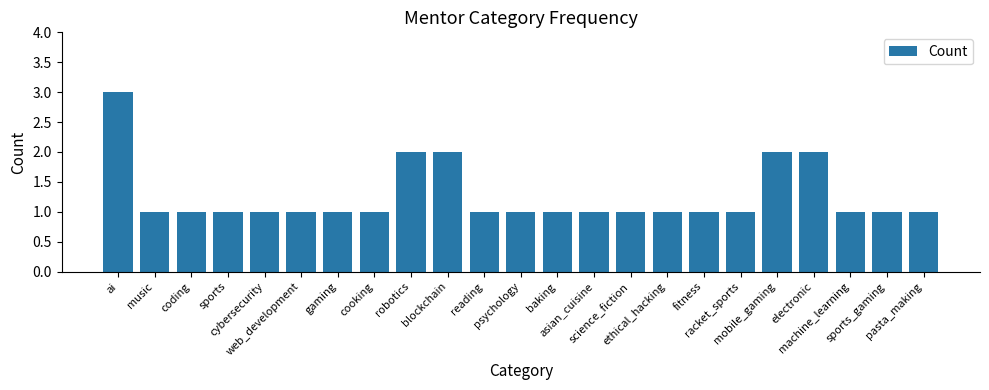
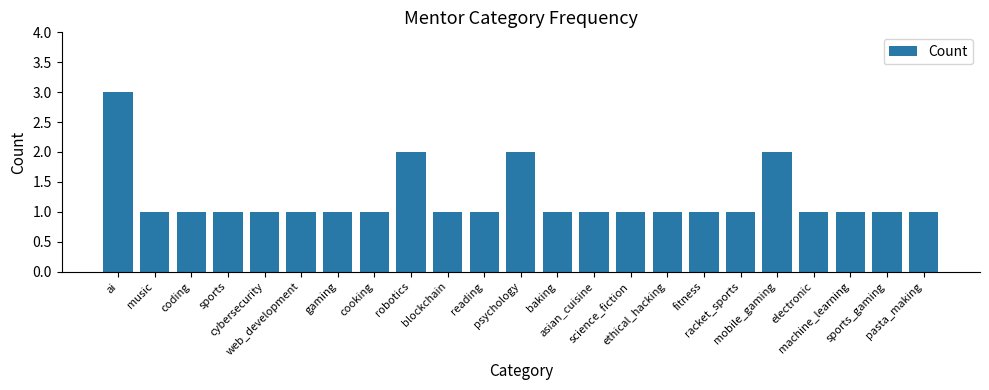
blockchain: 2 -> 1
psychology: 1 -> 2
electronic: 2 -> 1
